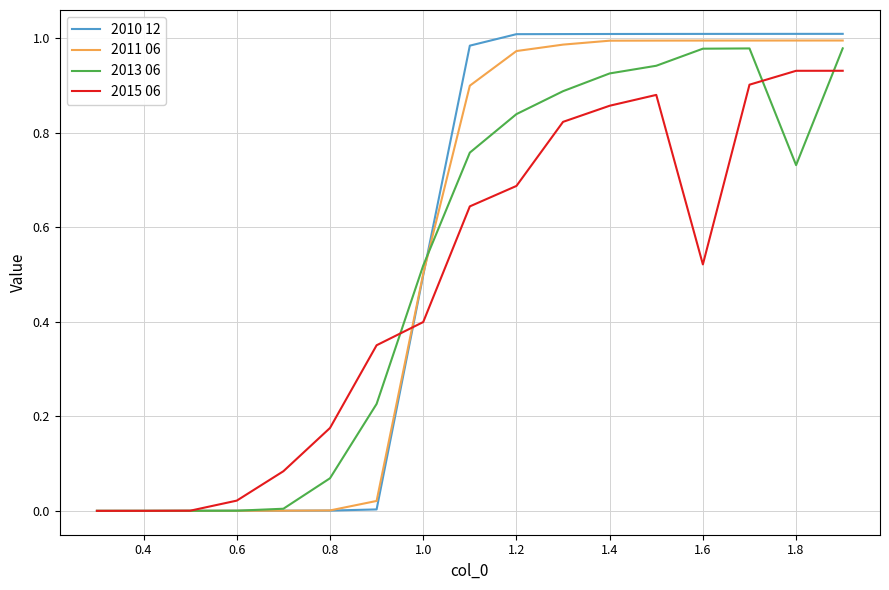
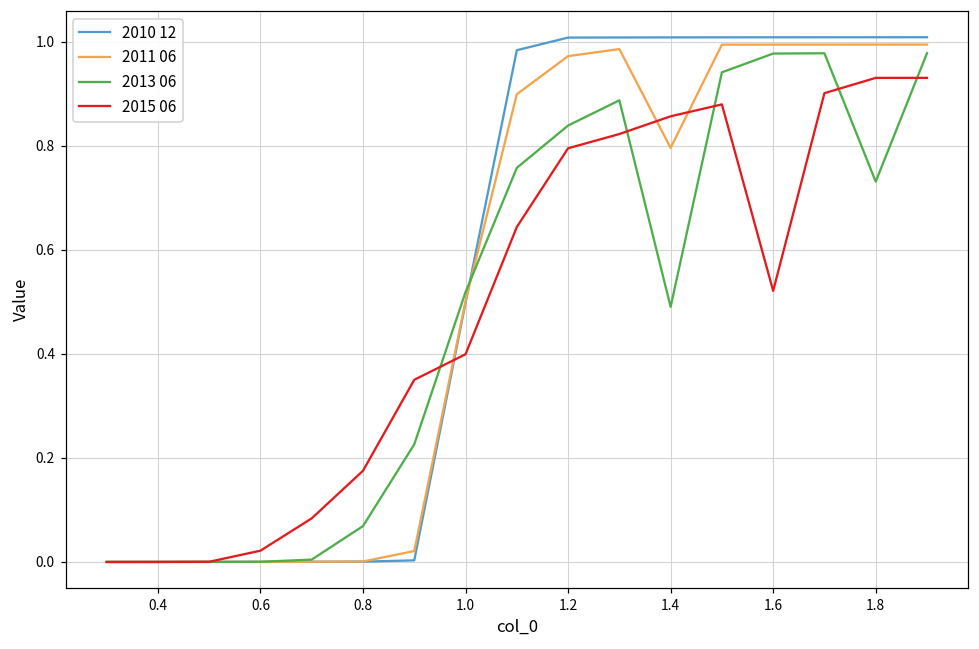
2015 06, 1.2: 0.69 -> 0.80
2011 06, 1.4: 0.99 -> 0.80
2013 06, 1.4: 0.93 -> 0.49
